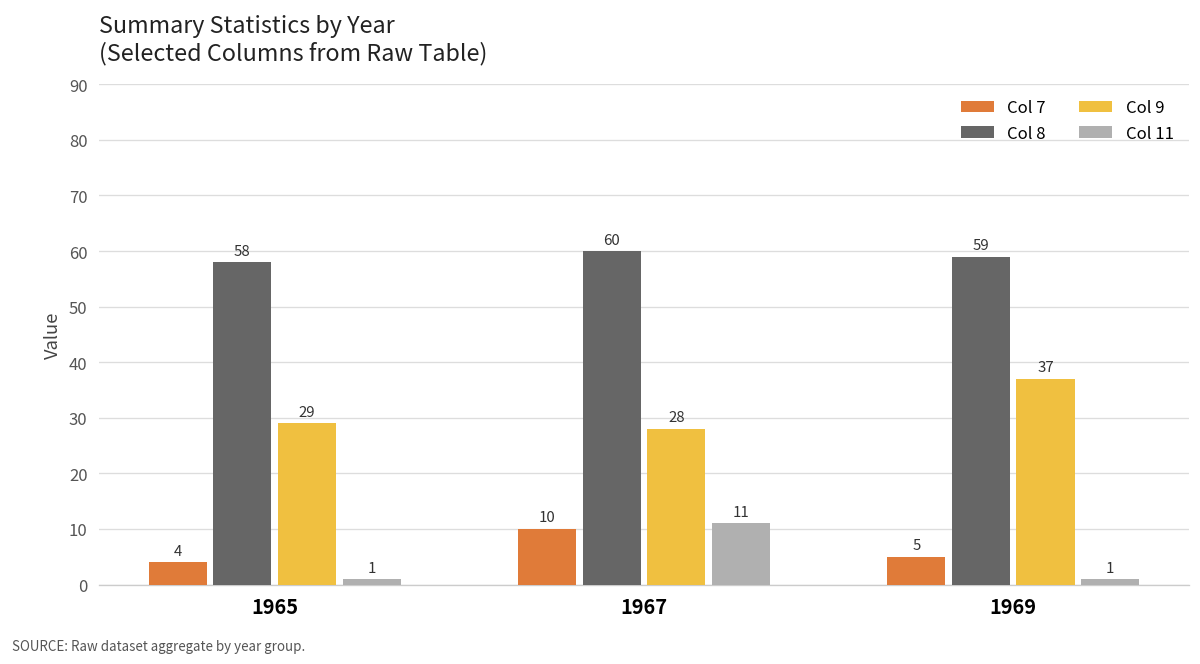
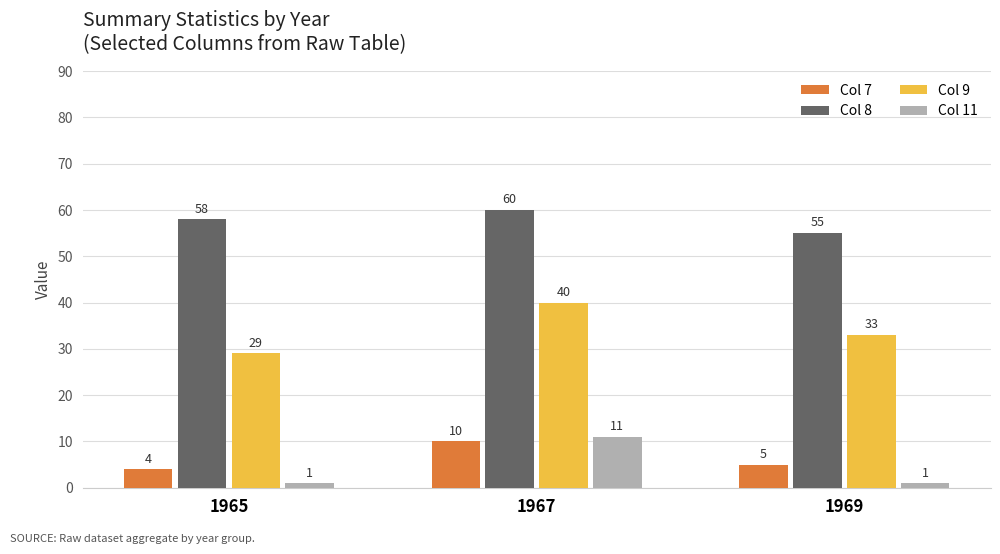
Col 9, 1967: 28 -> 40
Col 8, 1969: 59 -> 55
Col 9, 1969: 37 -> 33
